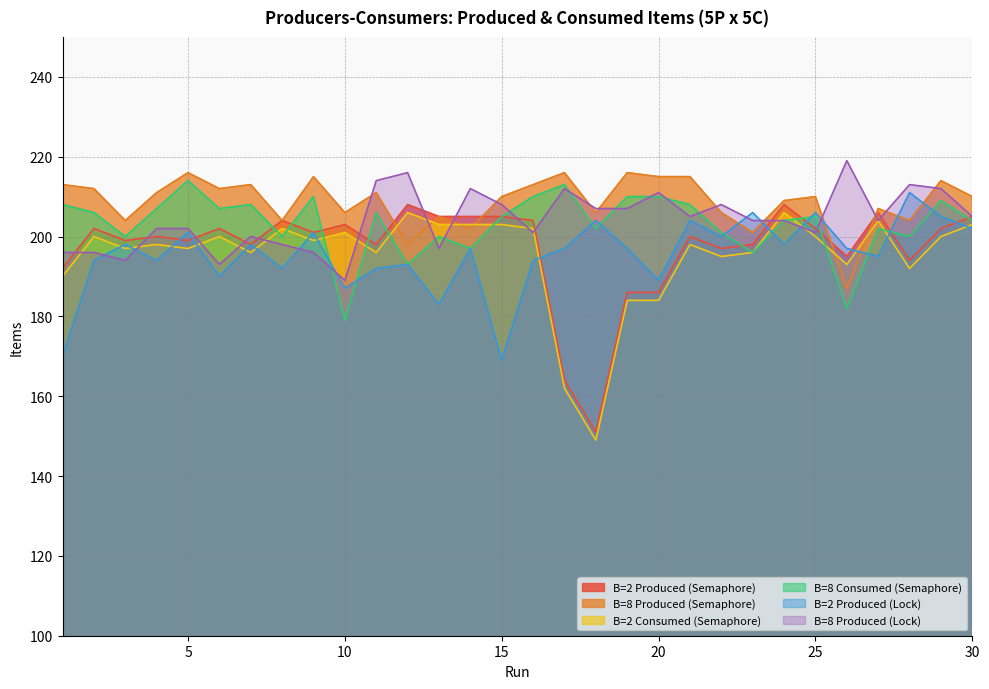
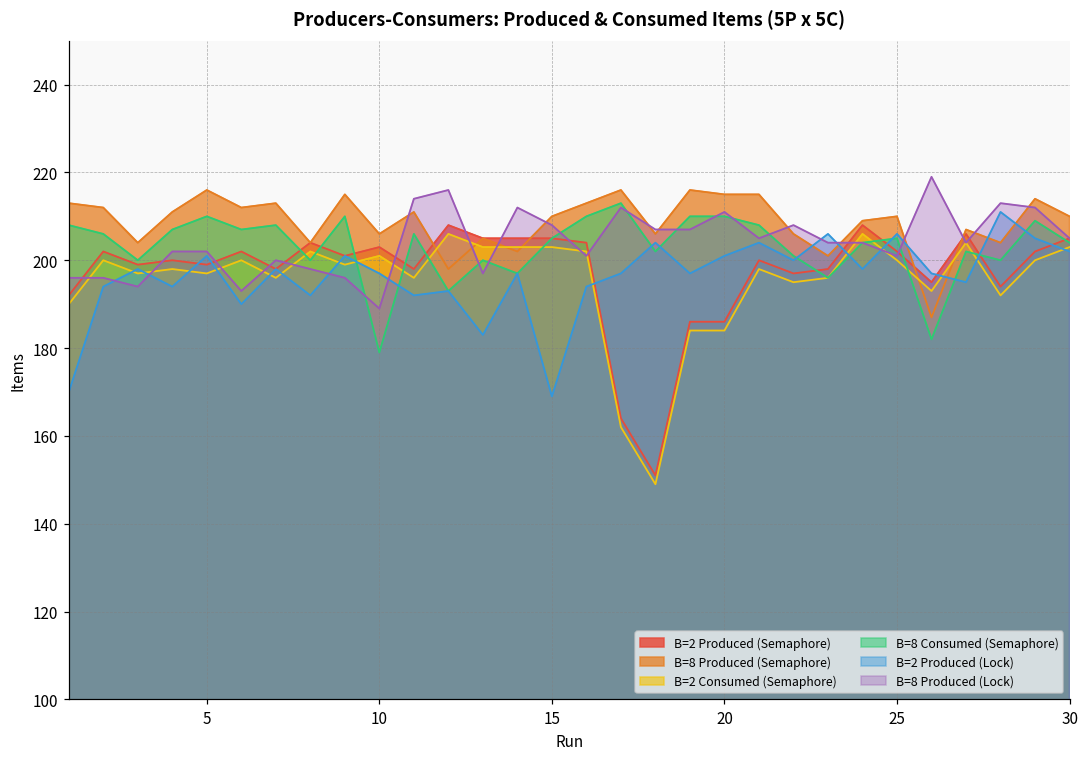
B=8 Consumed (Semaphore), 5: 214 -> 210
B=2 Produced (Lock), 10: 187 -> 197
B=2 Produced (Lock), 20: 189 -> 201
